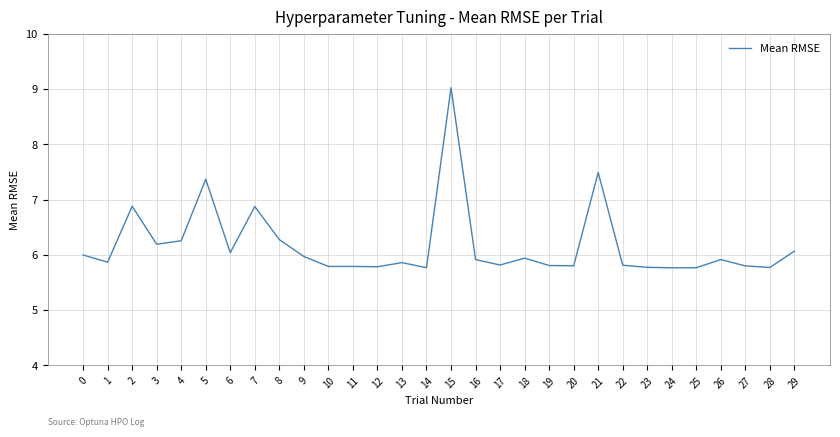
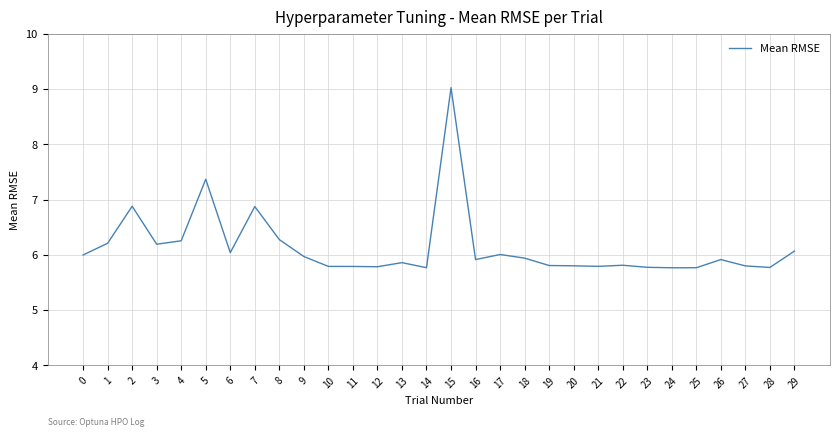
1: 5.9 -> 6.2
17: 5.8 -> 6.0
21: 7.5 -> 5.8
